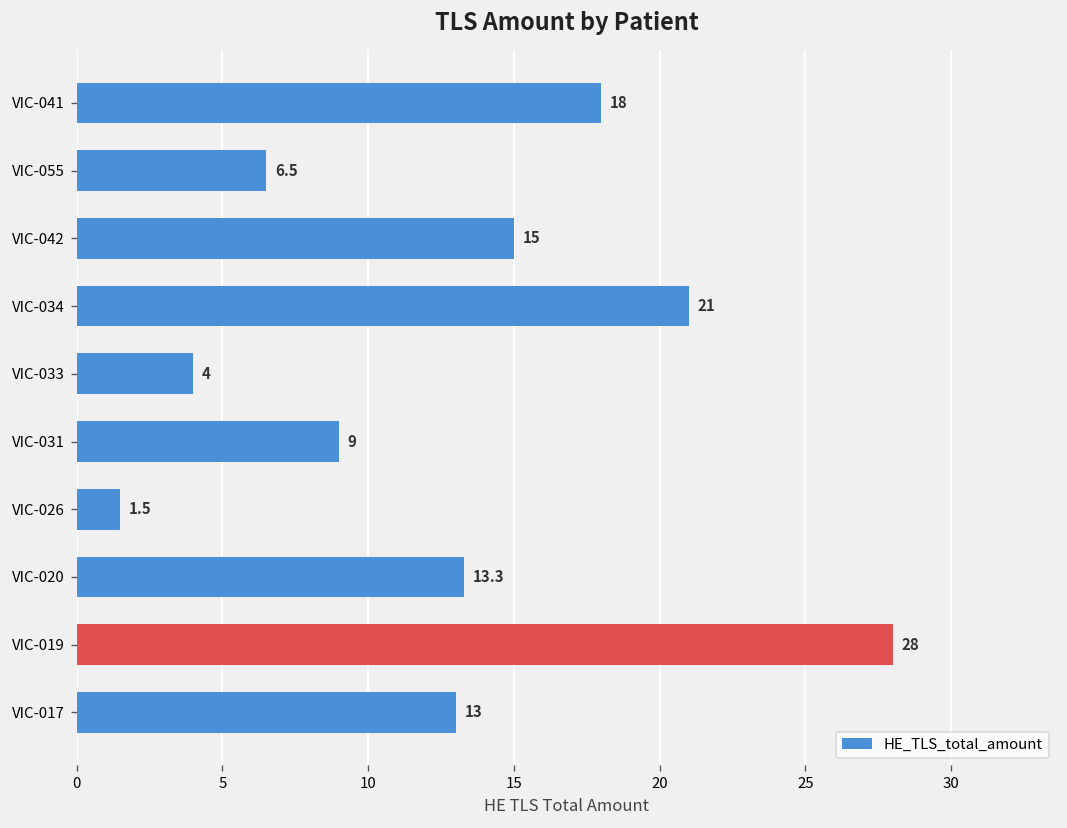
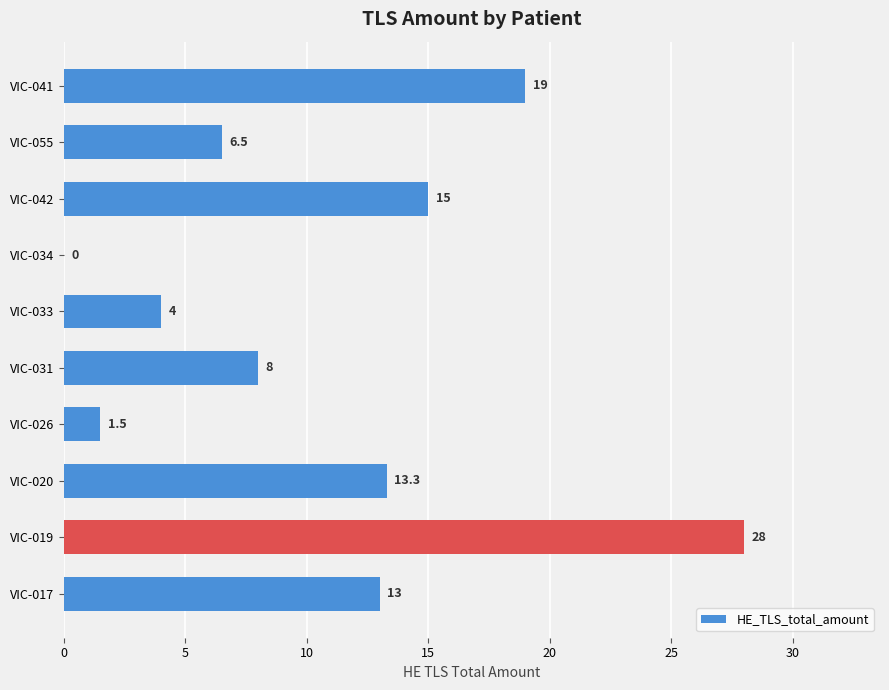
VIC-041: 18 -> 19
VIC-034: 21 -> 0
VIC-031: 9 -> 8
